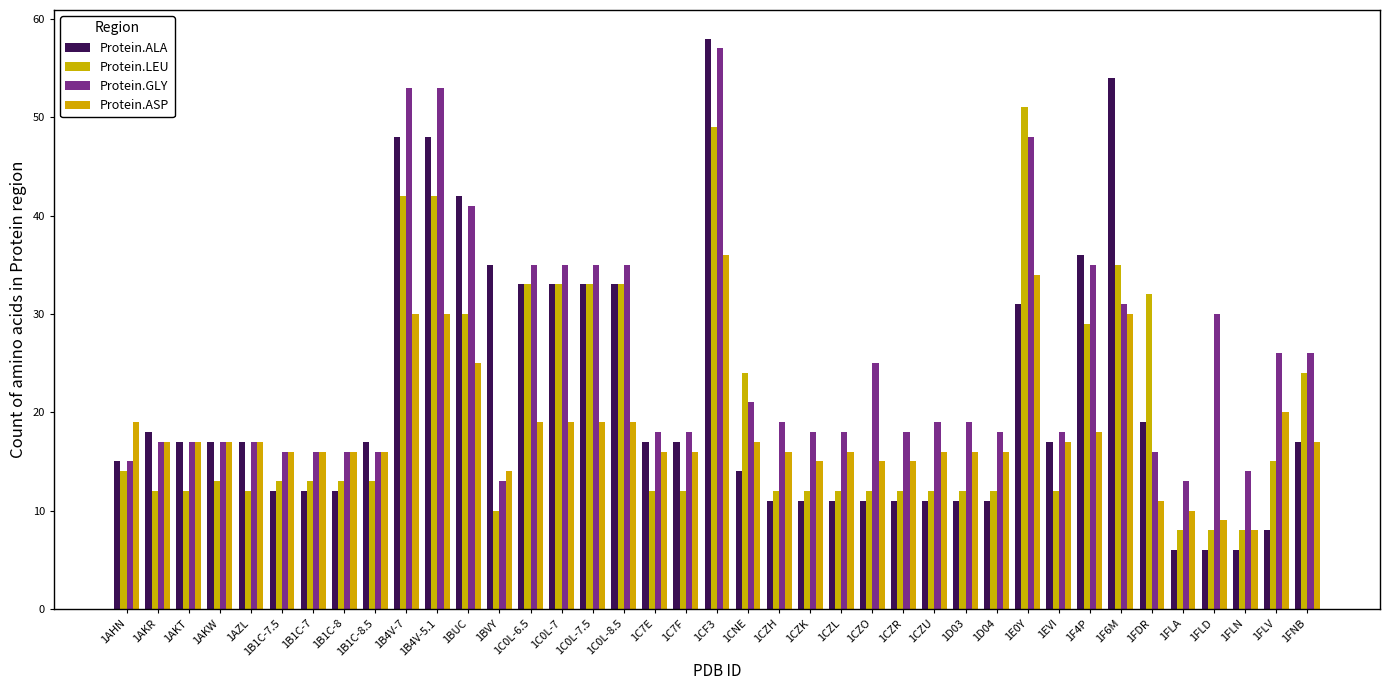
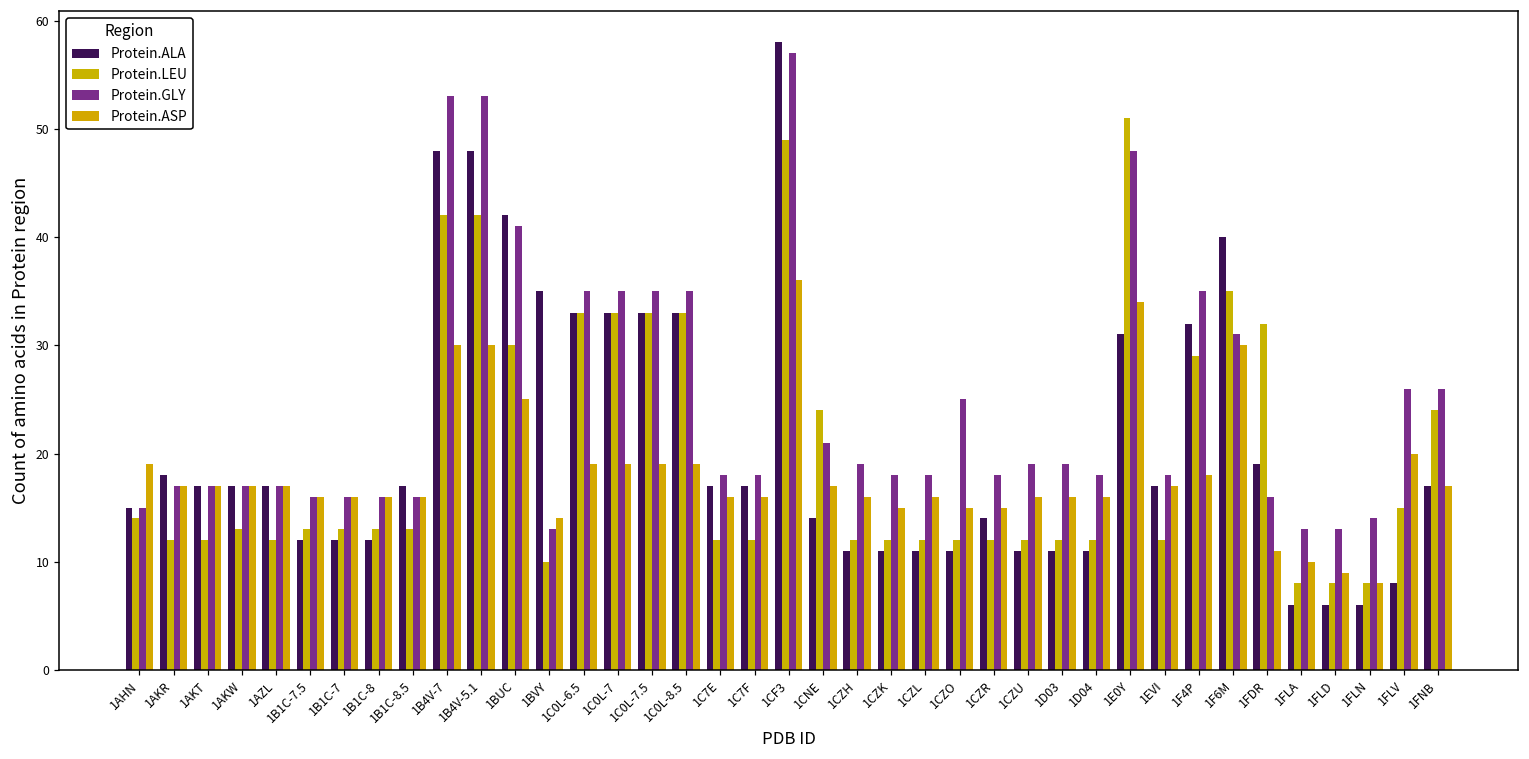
Protein.ALA, 1CZR: 11 -> 14
Protein.ALA, 1F4P: 36 -> 32
Protein.ALA, 1F6M: 54 -> 40
Protein.GLY, 1FLD: 30 -> 13
